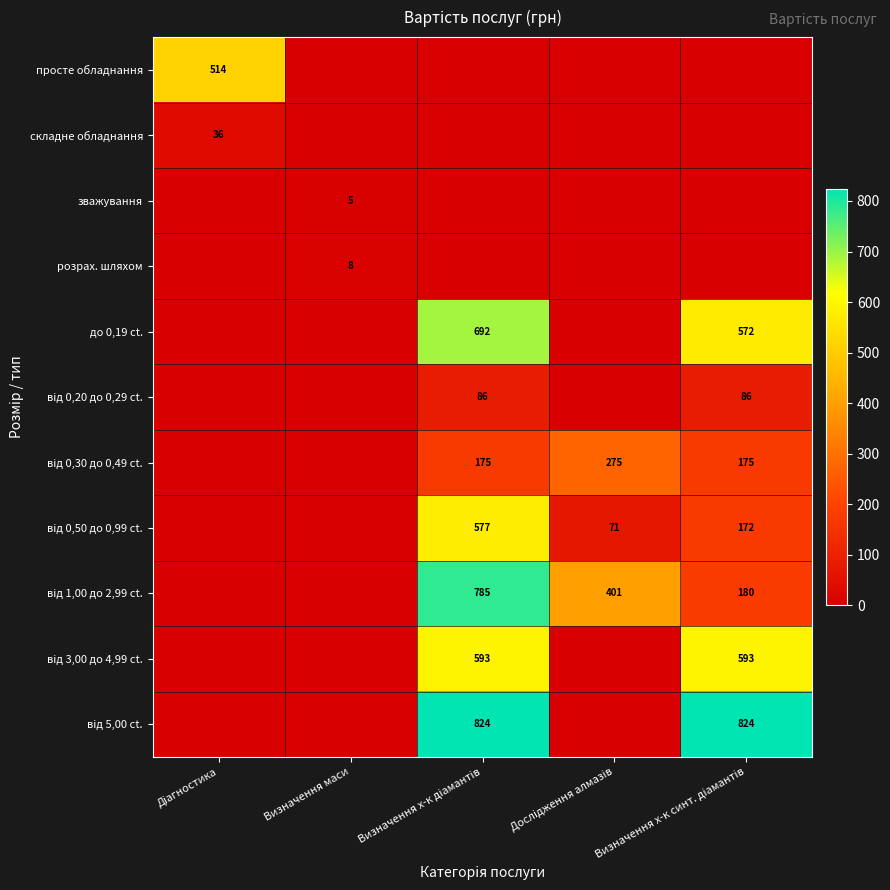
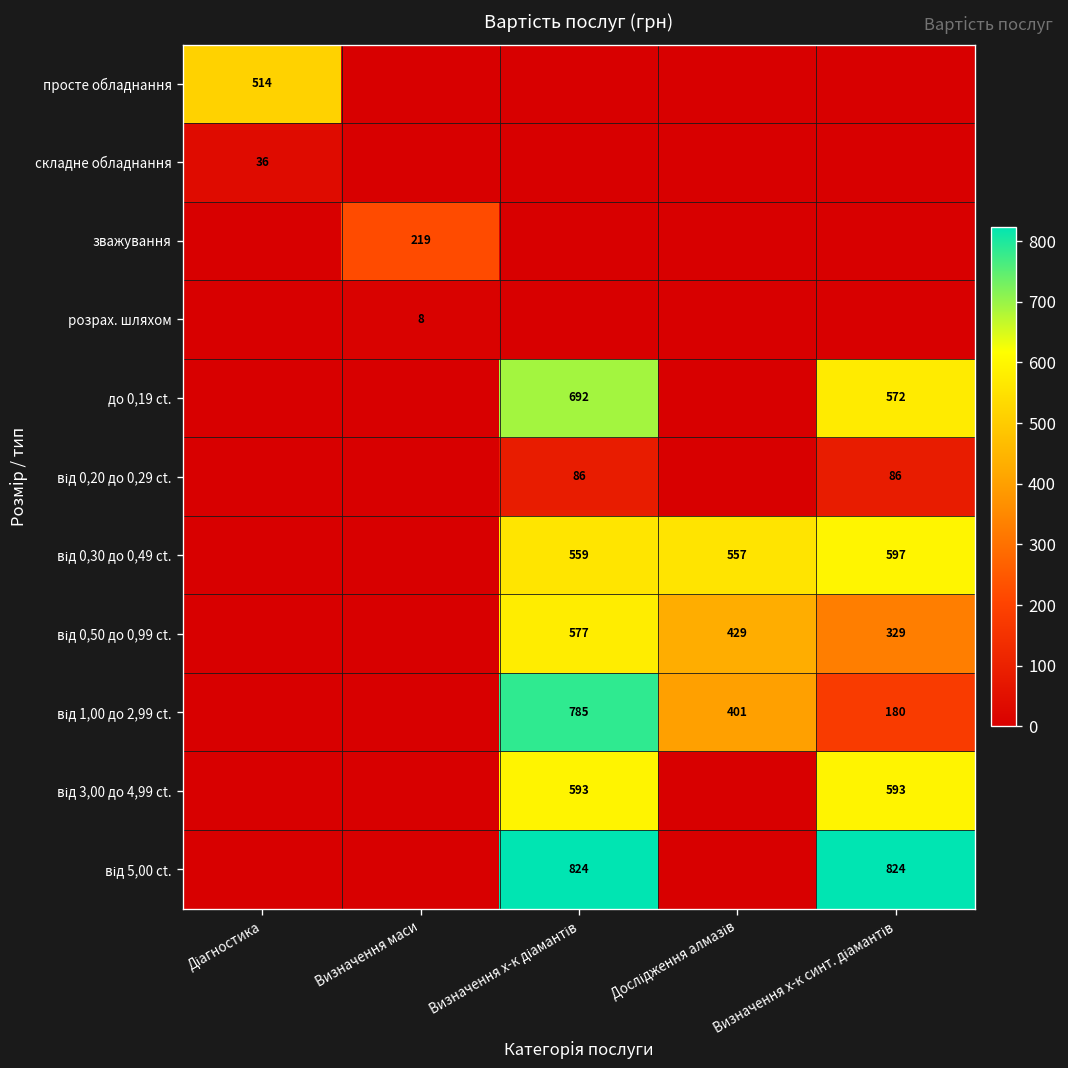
зважування, Визначення маси: 5 -> 219
від 0,30 до 0,49 ct., Визначення х-к діамантів: 175 -> 559
від 0,30 до 0,49 ct., Дослідження алмазів: 275 -> 557
від 0,30 до 0,49 ct., Визначення х-к синт. діамантів: 175 -> 597
від 0,50 до 0,99 ct., Дослідження алмазів: 71 -> 429
від 0,50 до 0,99 ct., Визначення х-к синт. діамантів: 172 -> 329
